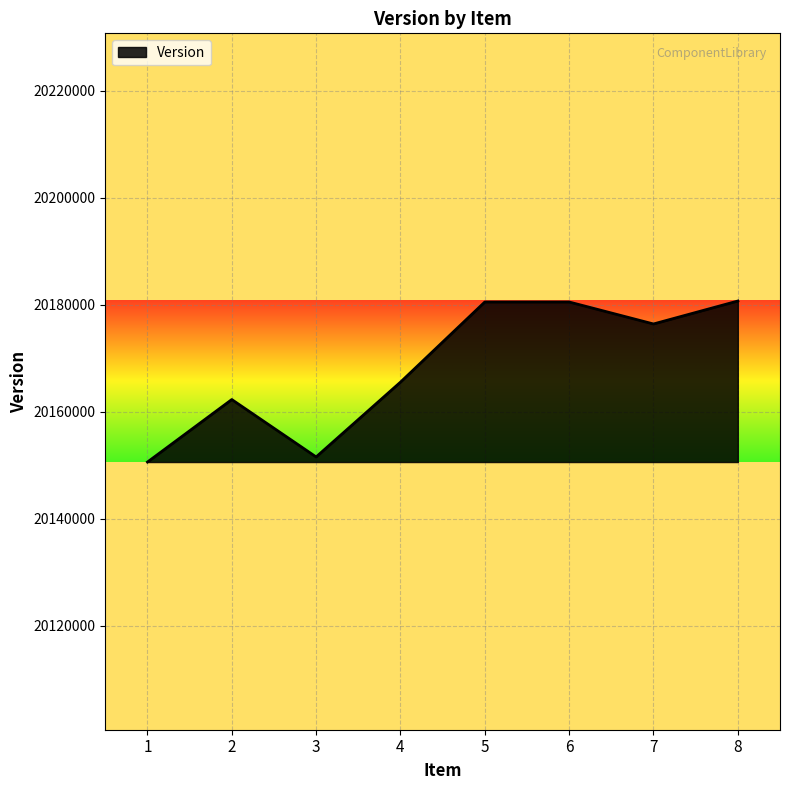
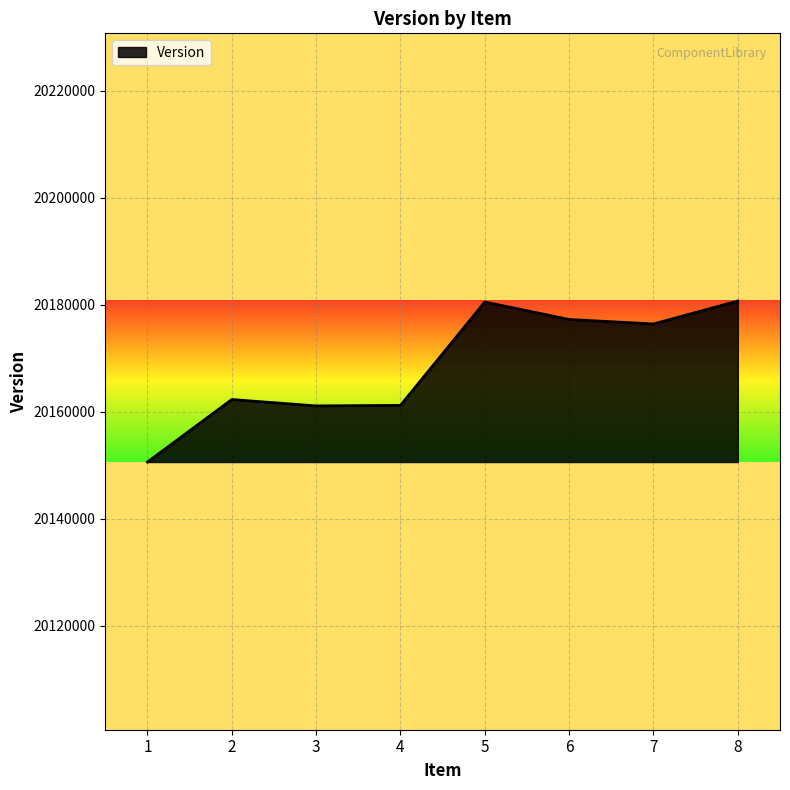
3: 20152000 -> 20161000
4: 20166000 -> 20161000
6: 20181000 -> 20177000
